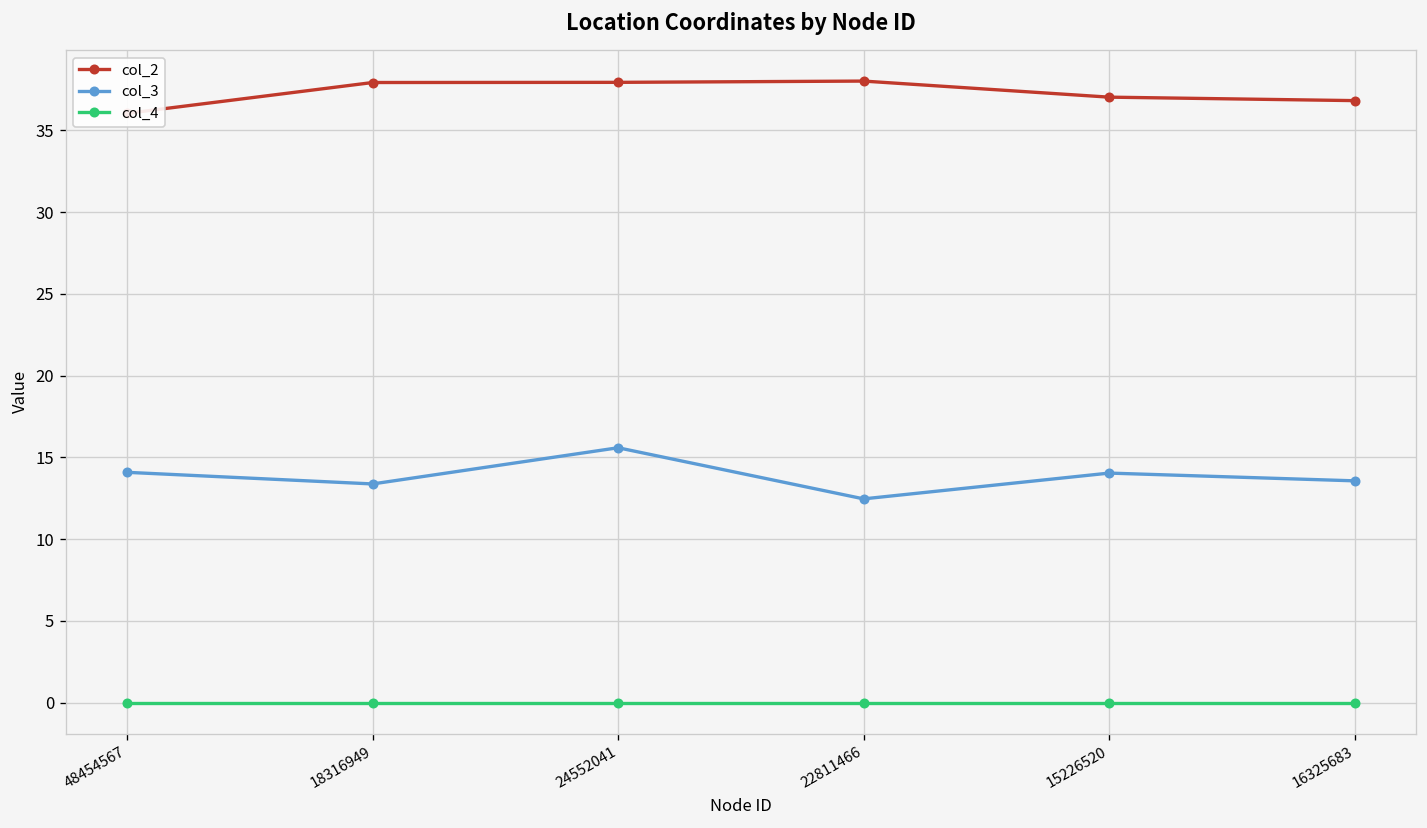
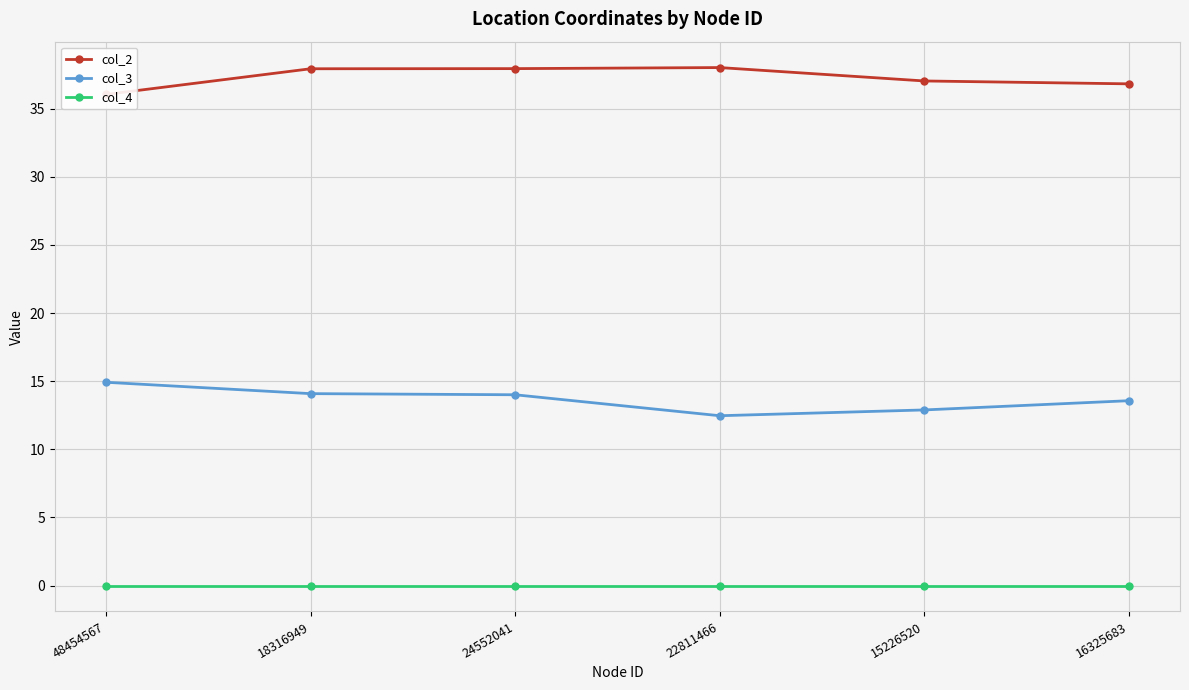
col_3, 48454567: 14.1 -> 14.9
col_3, 18316949: 13.4 -> 14.1
col_3, 24552041: 15.6 -> 14.0
col_3, 15226520: 14.0 -> 12.9
